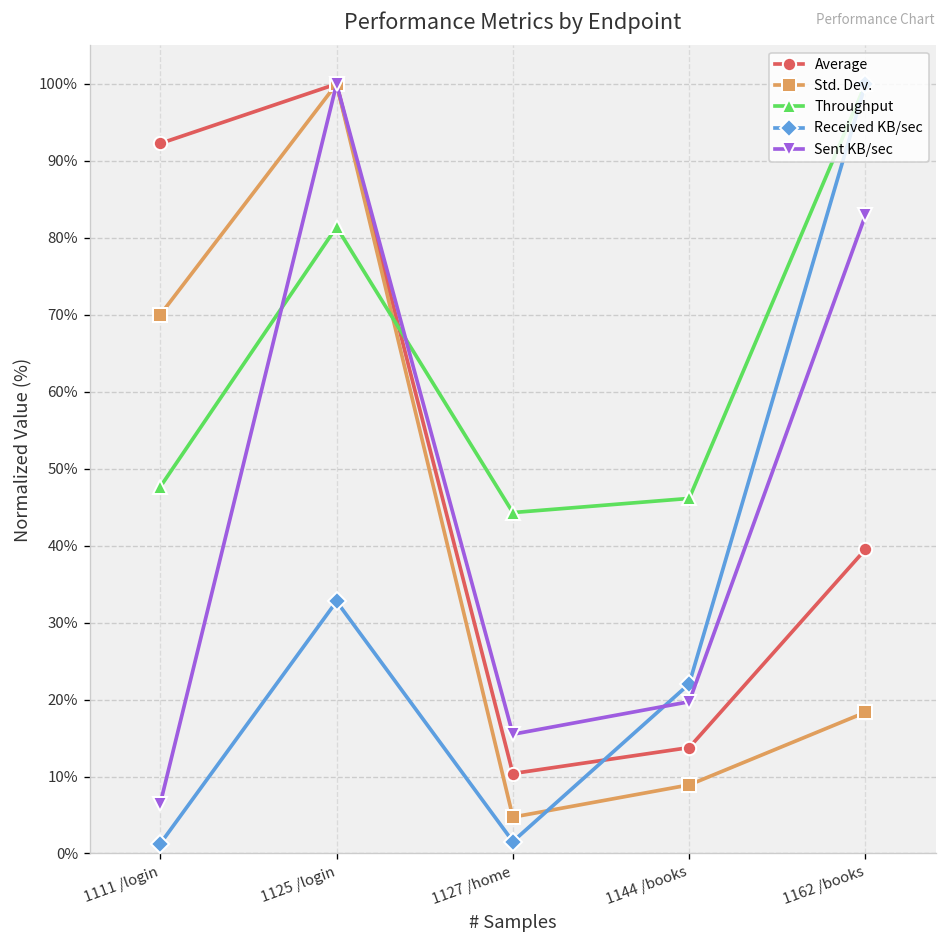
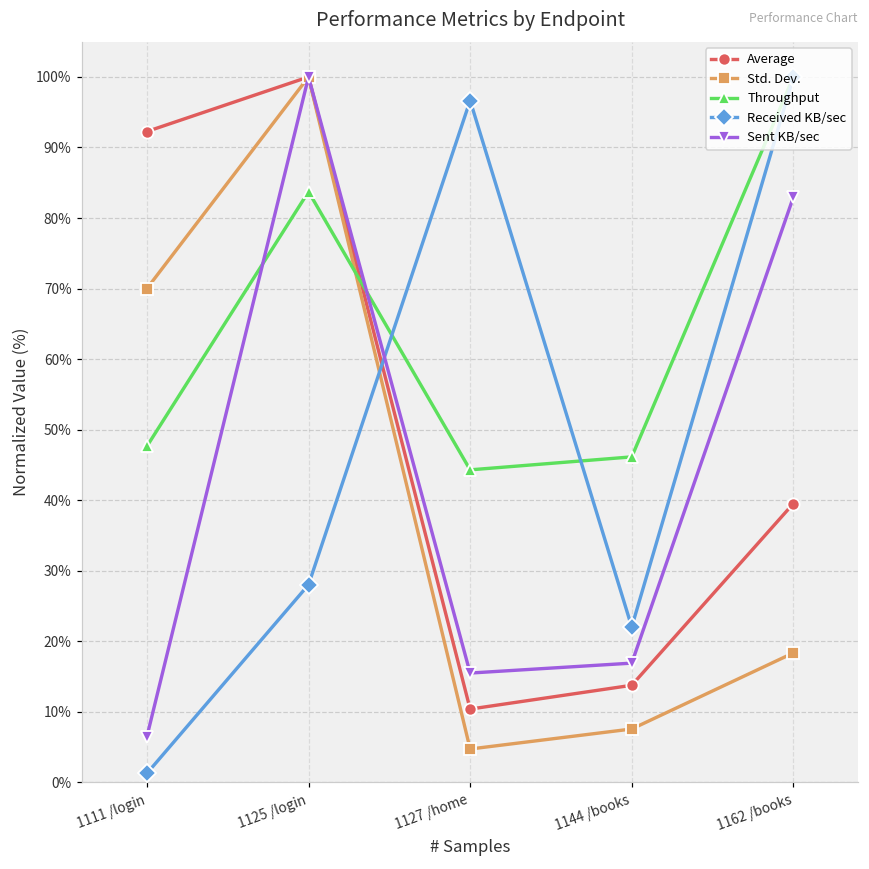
Throughput, 1125 /login: 81% -> 84%
Received KB/sec, 1125 /login: 33% -> 28%
Received KB/sec, 1127 /home: 2% -> 97%
Std. Dev., 1144 /books: 9% -> 8%
Sent KB/sec, 1144 /books: 20% -> 17%
